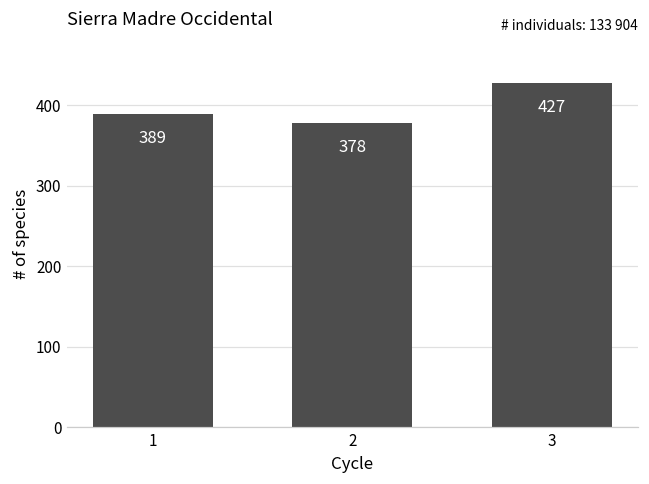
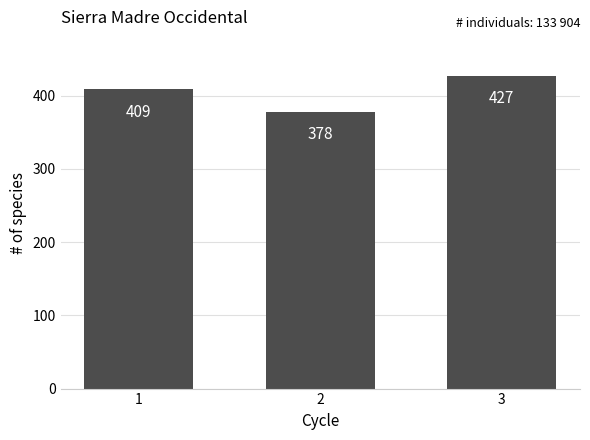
1: 389 -> 409
